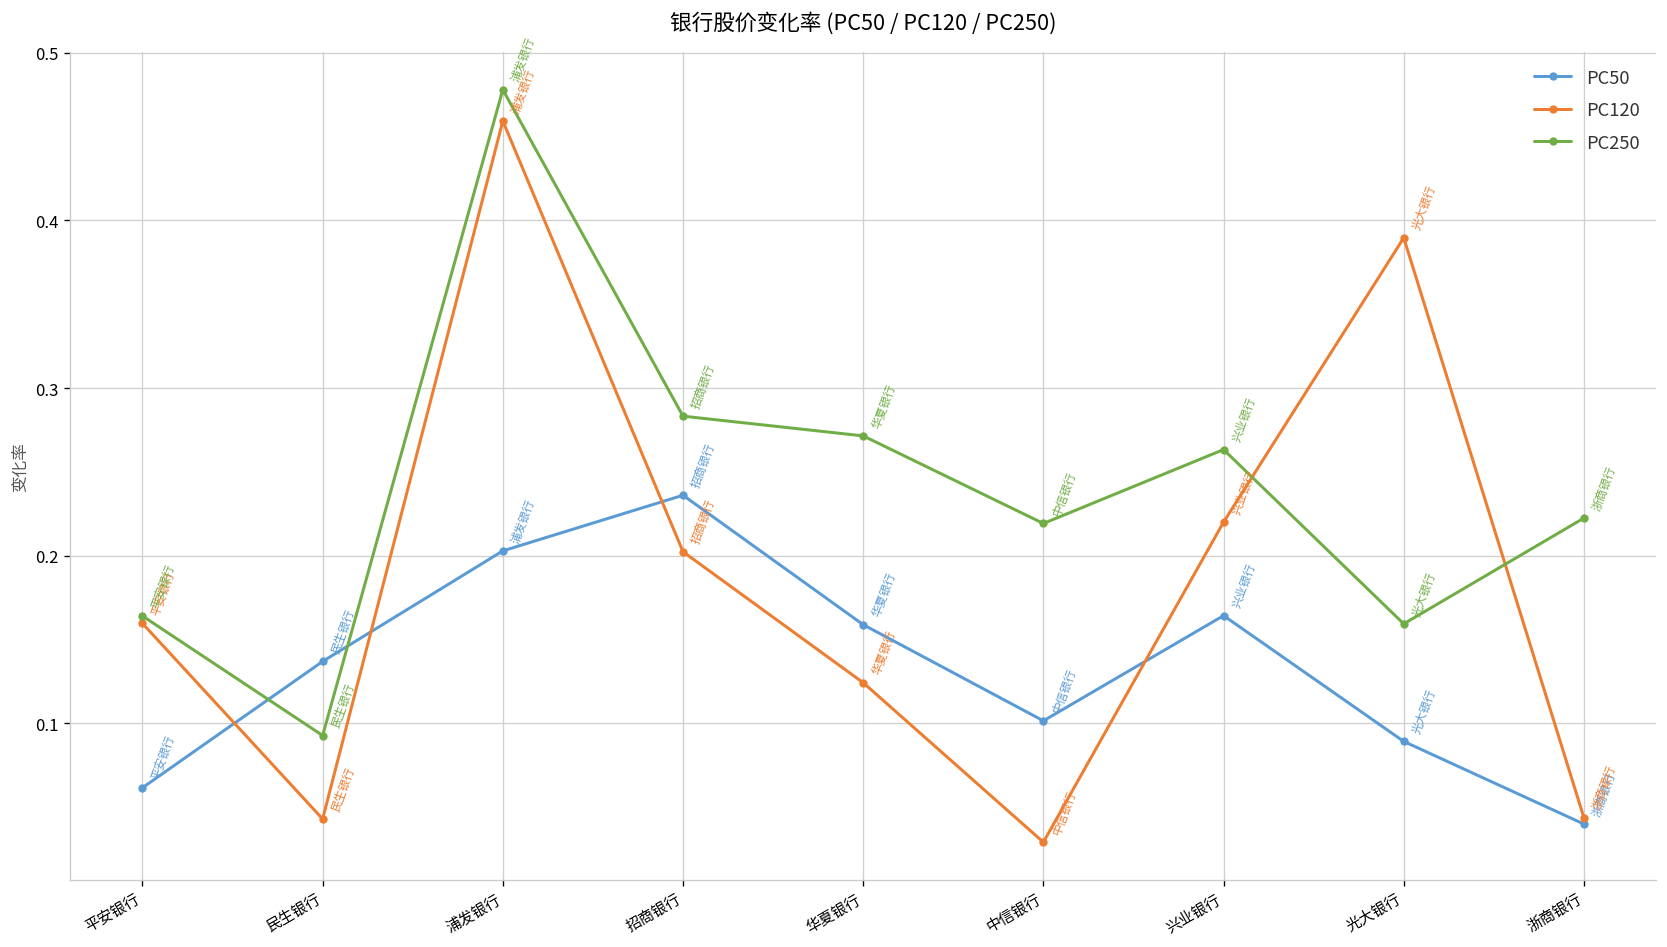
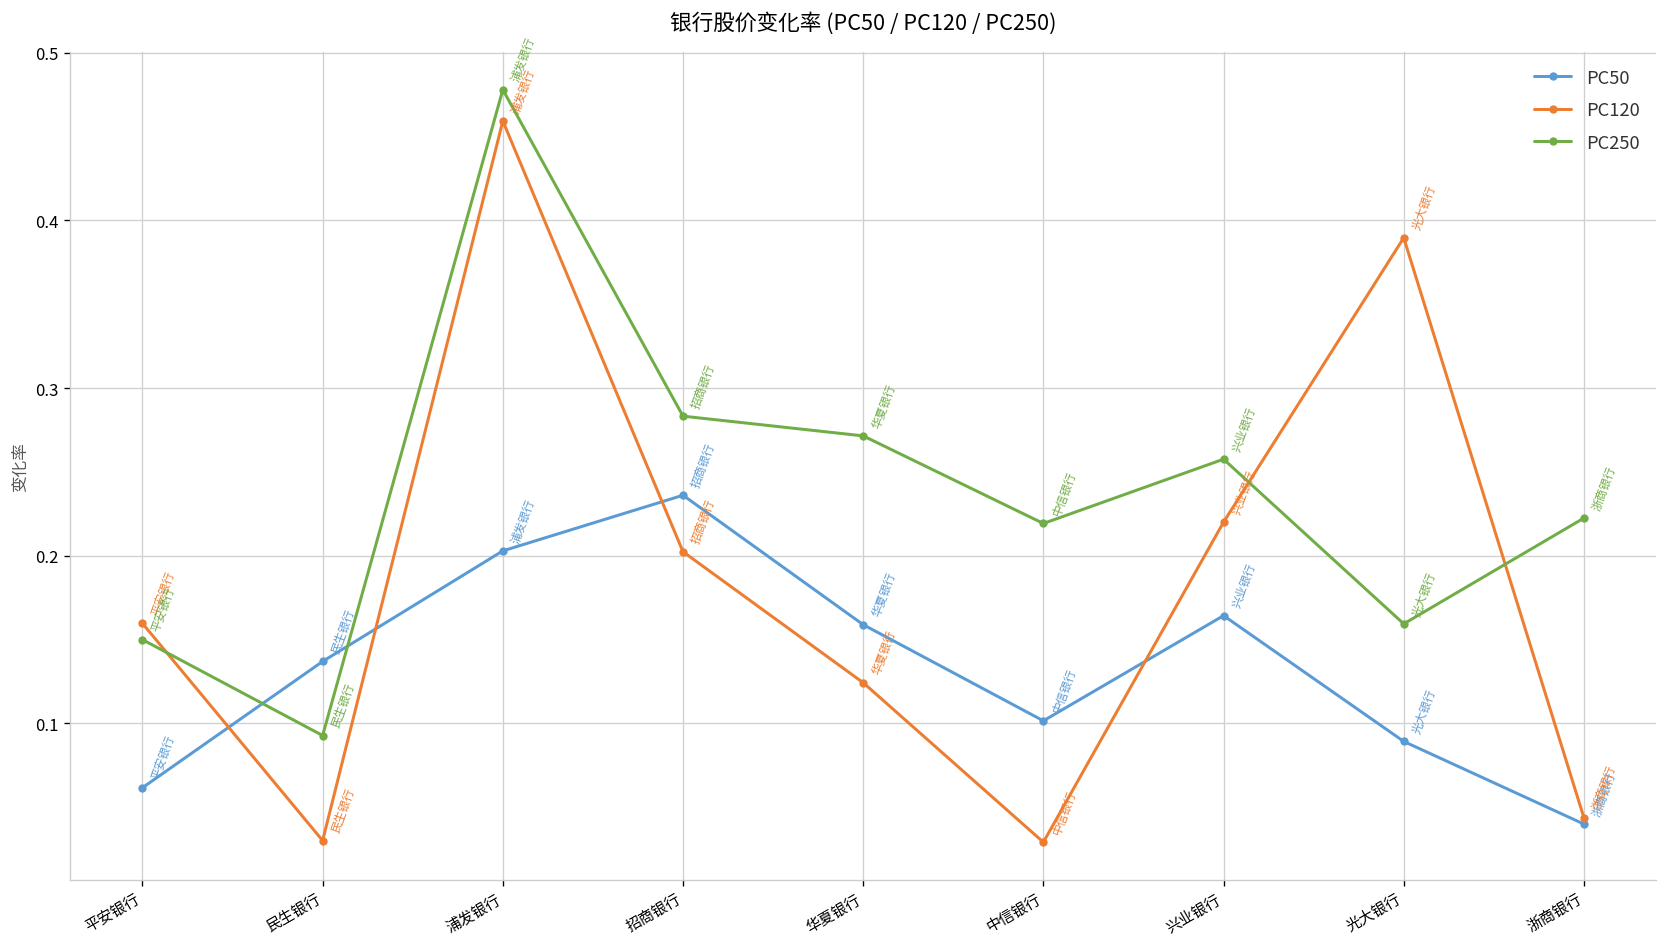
PC250, 平安银行: 0.164 -> 0.150
PC120, 民生银行: 0.043 -> 0.030
PC250, 兴业银行: 0.263 -> 0.258
